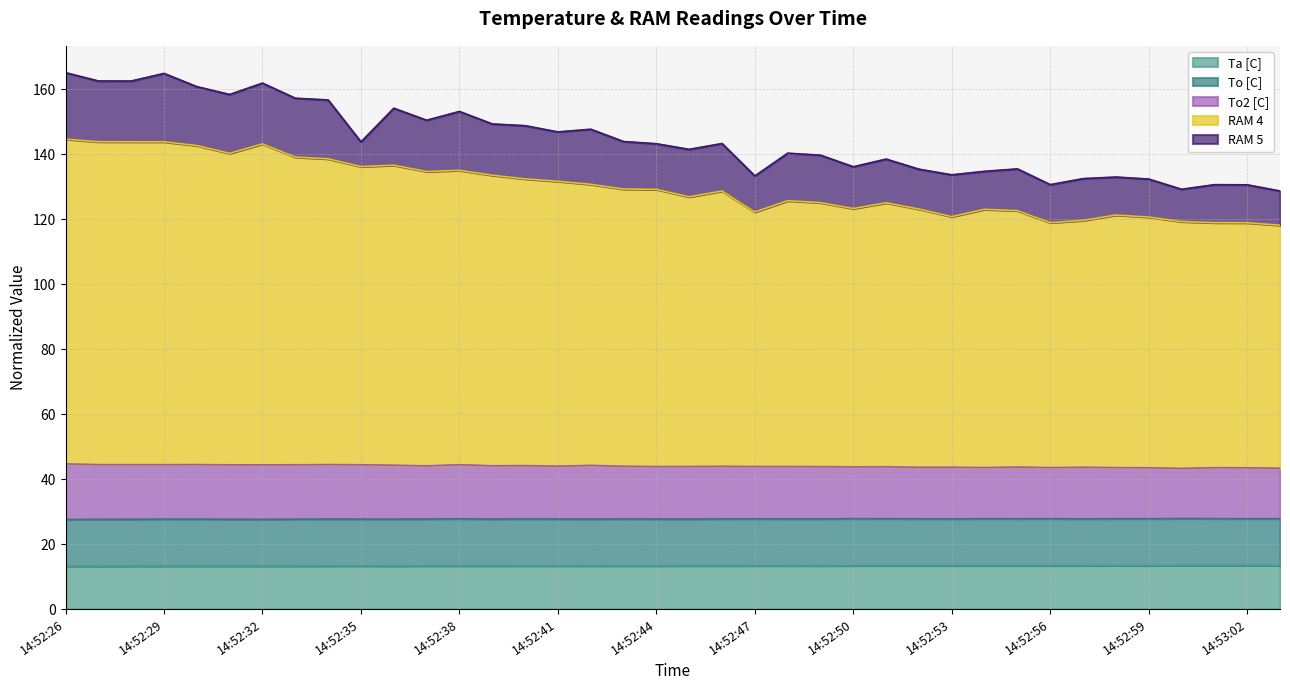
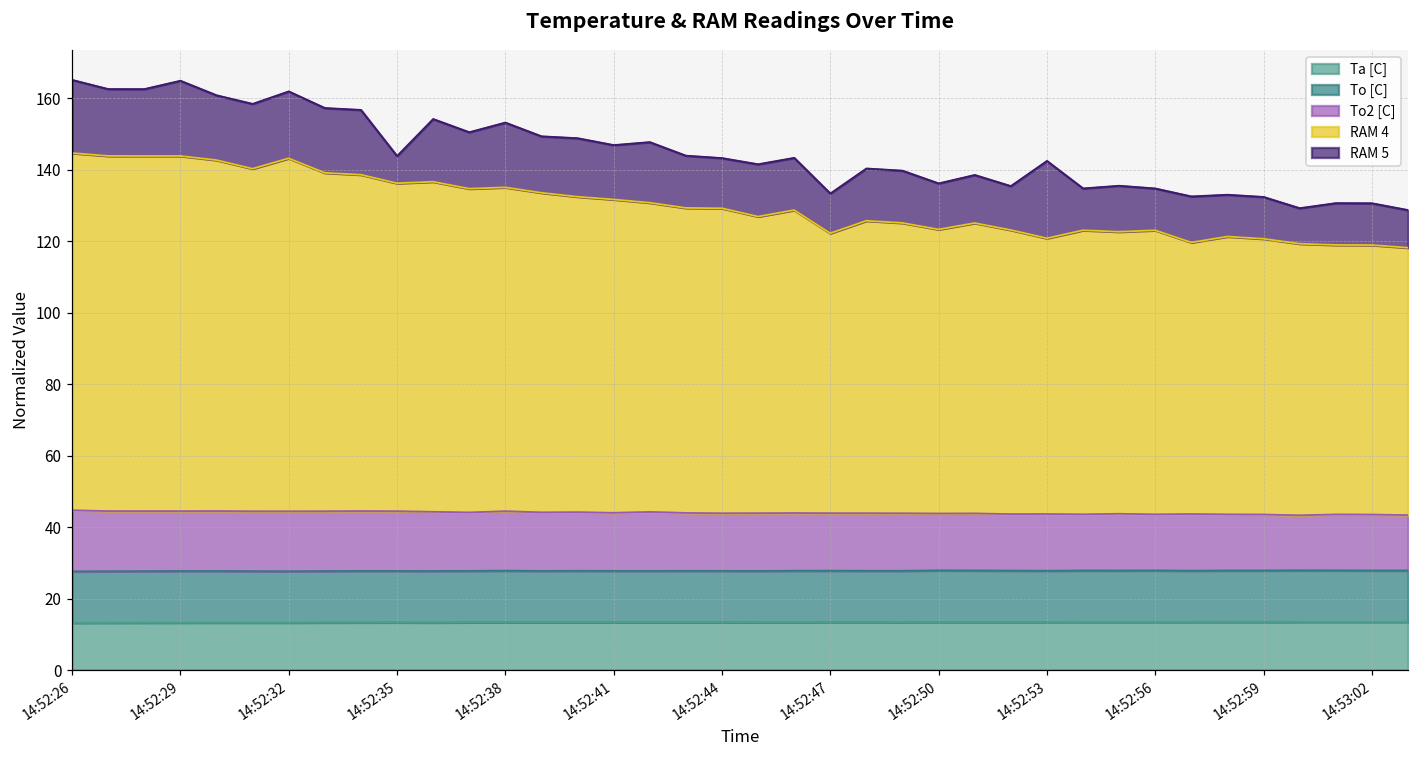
RAM 5, 14:52:53: 13 -> 22
RAM 4, 14:52:56: 75 -> 80
